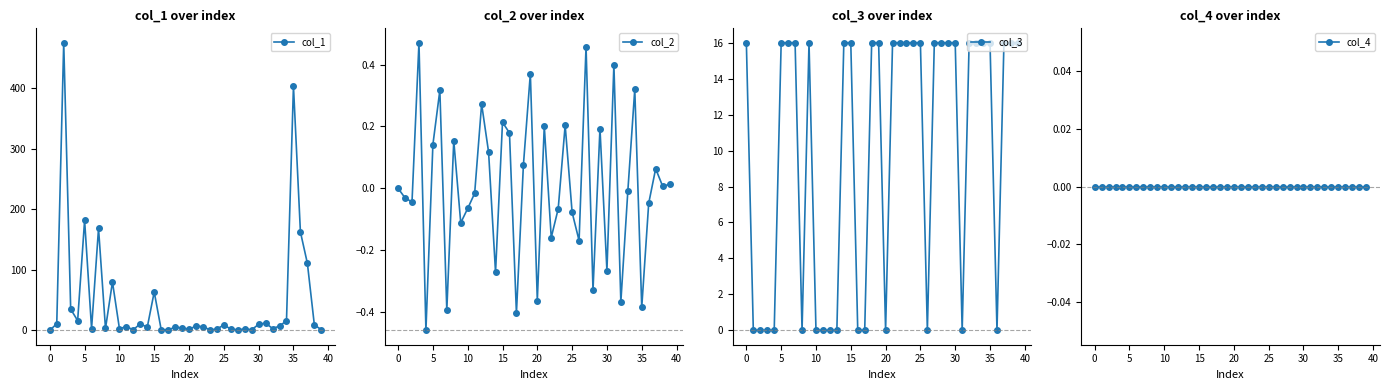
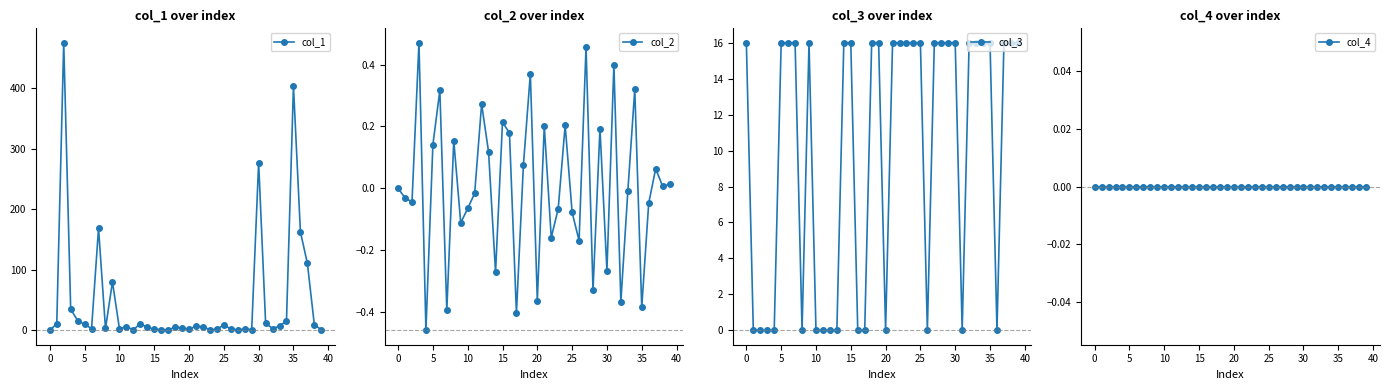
col_1 over index, 5: 180 -> 10
col_1 over index, 15: 60 -> 0
col_1 over index, 30: 10 -> 280
